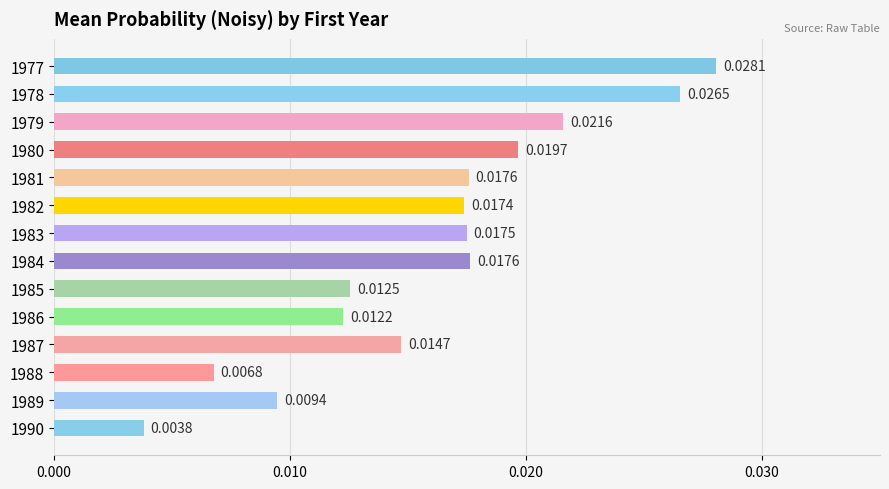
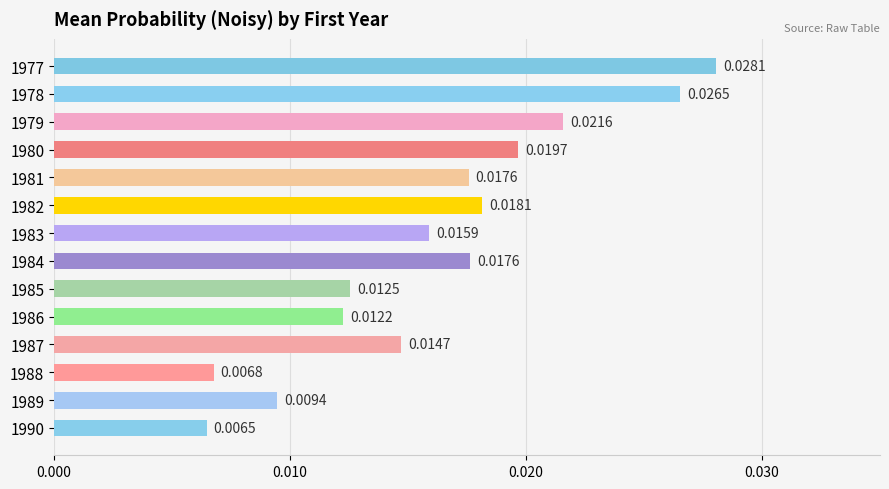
1982: 0.0174 -> 0.0181
1983: 0.0175 -> 0.0159
1990: 0.0038 -> 0.0065
